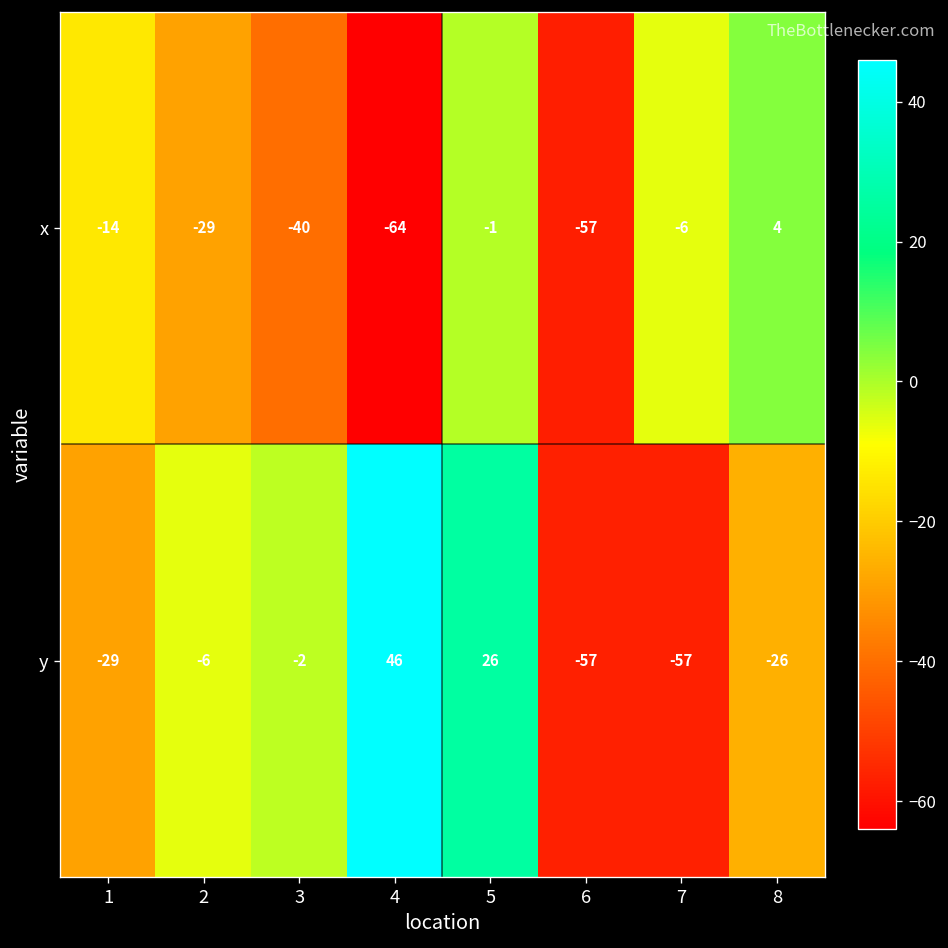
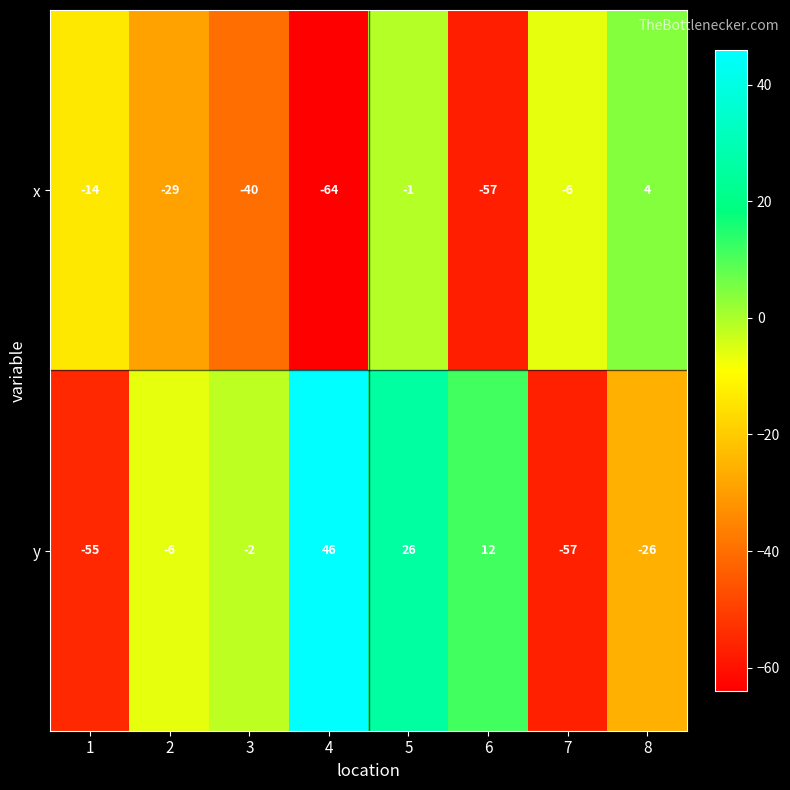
y, 1: -29 -> -55
y, 6: -57 -> 12
